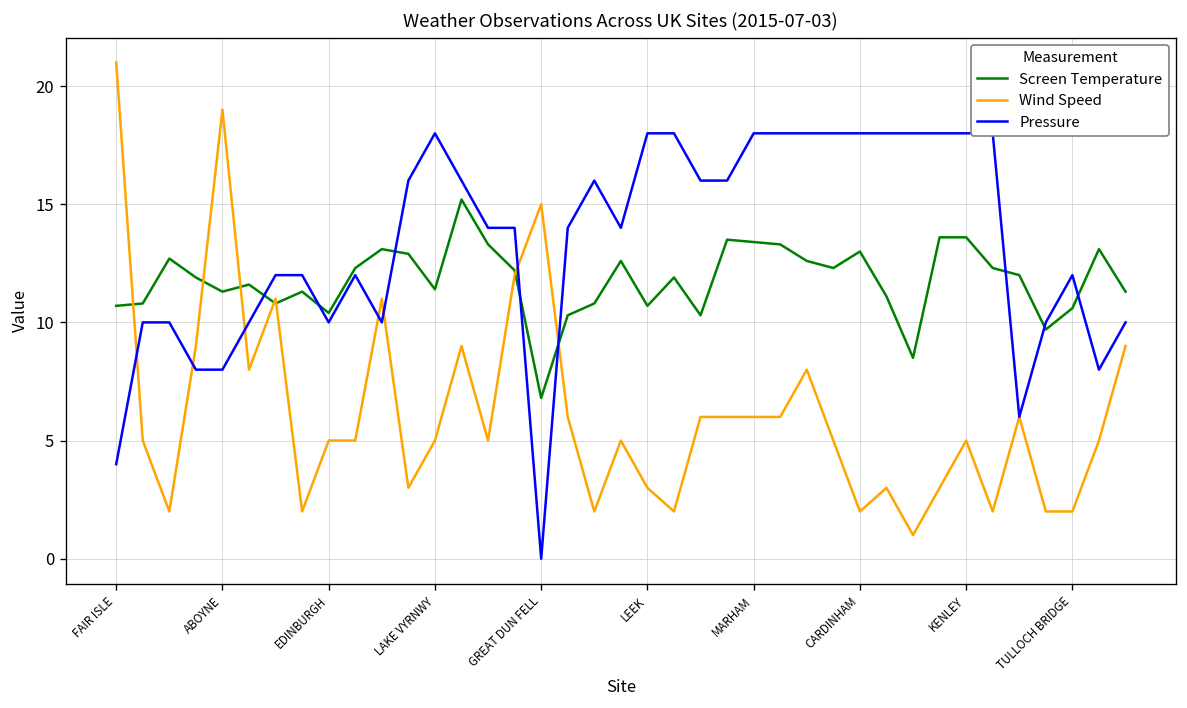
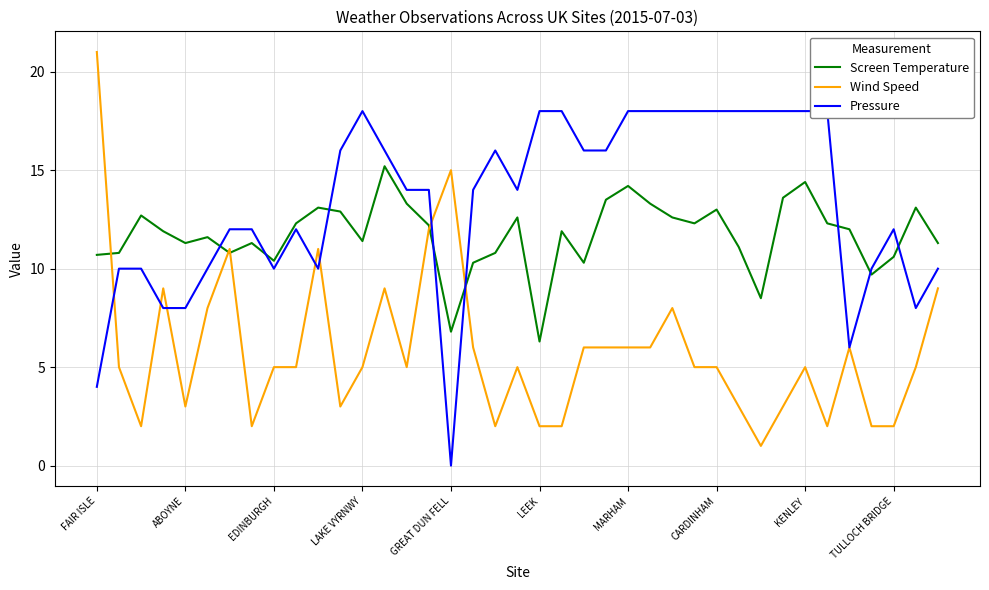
Wind Speed, ABOYNE: 19 -> 3
Screen Temperature, LEEK: 10.7 -> 6.3
Wind Speed, LEEK: 3 -> 2
Screen Temperature, MARHAM: 13.4 -> 14.2
Wind Speed, CARDINHAM: 2 -> 5
Screen Temperature, KENLEY: 13.6 -> 14.4
